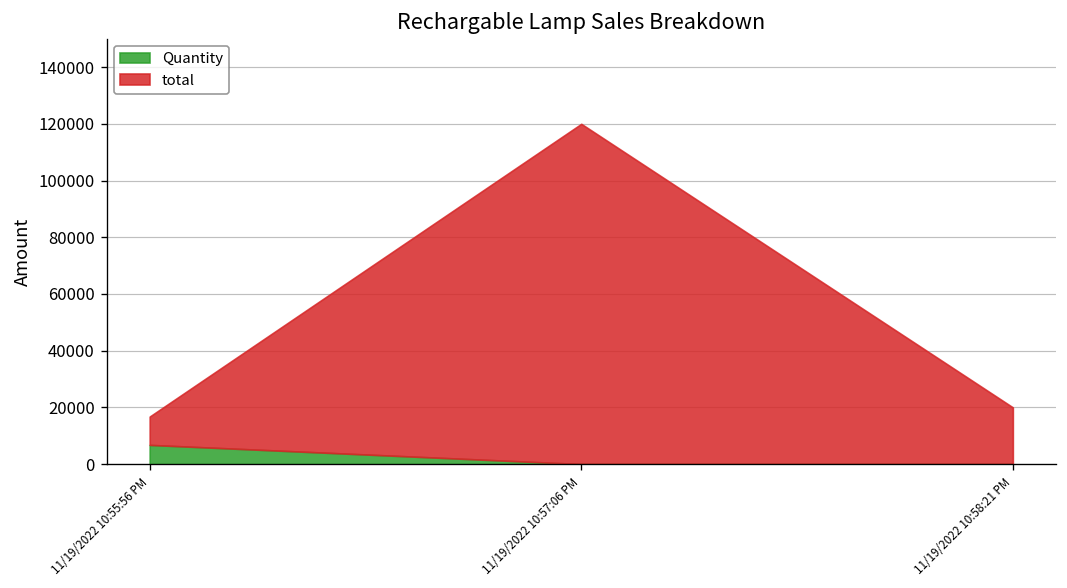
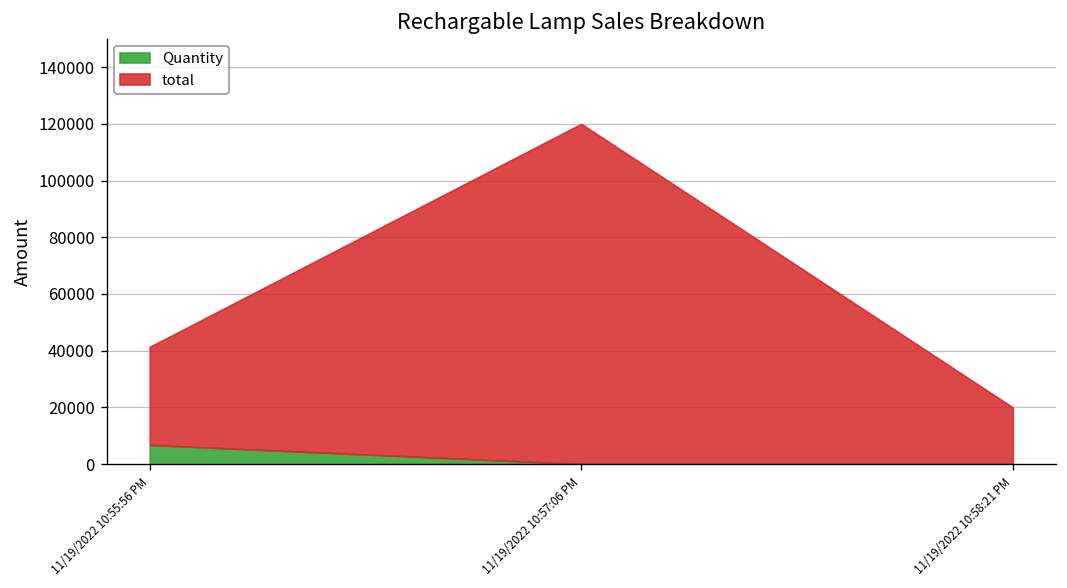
total, 11/19/2022 10:55:56 PM: 10000 -> 35000
